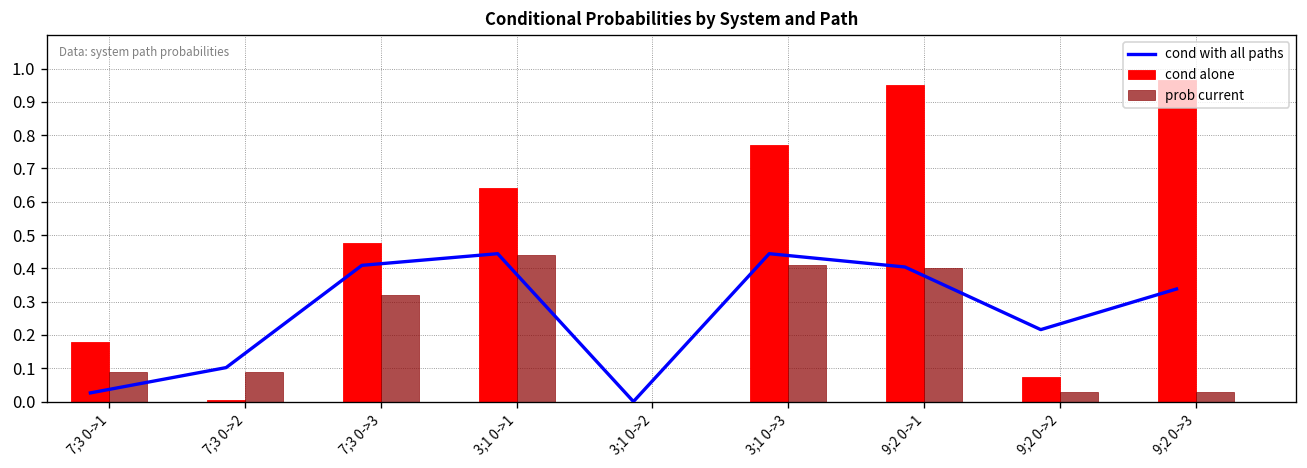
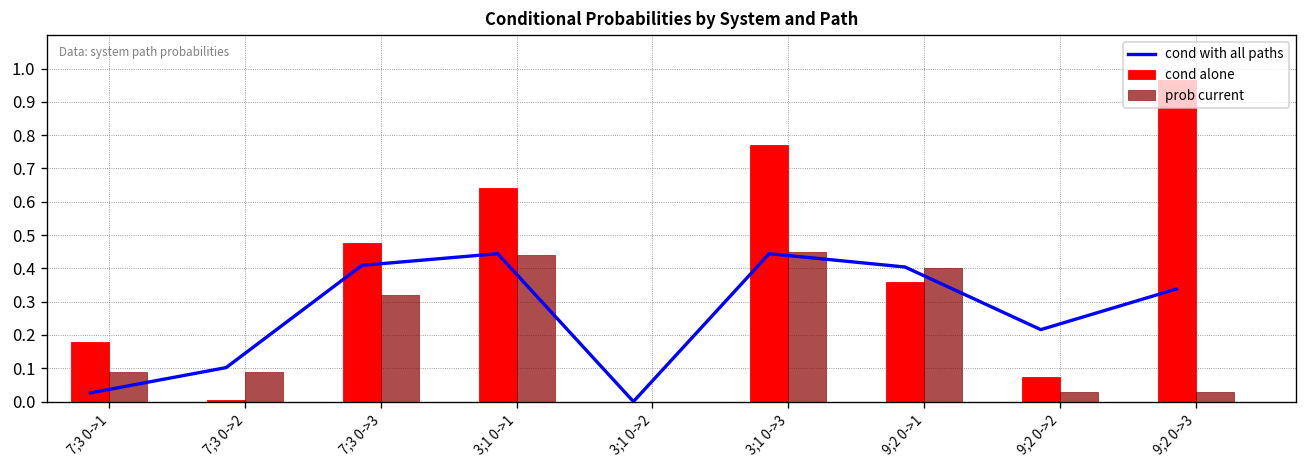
prob current, 3;1 0->3: 0.41 -> 0.45
cond alone, 9;2 0->1: 0.95 -> 0.36
